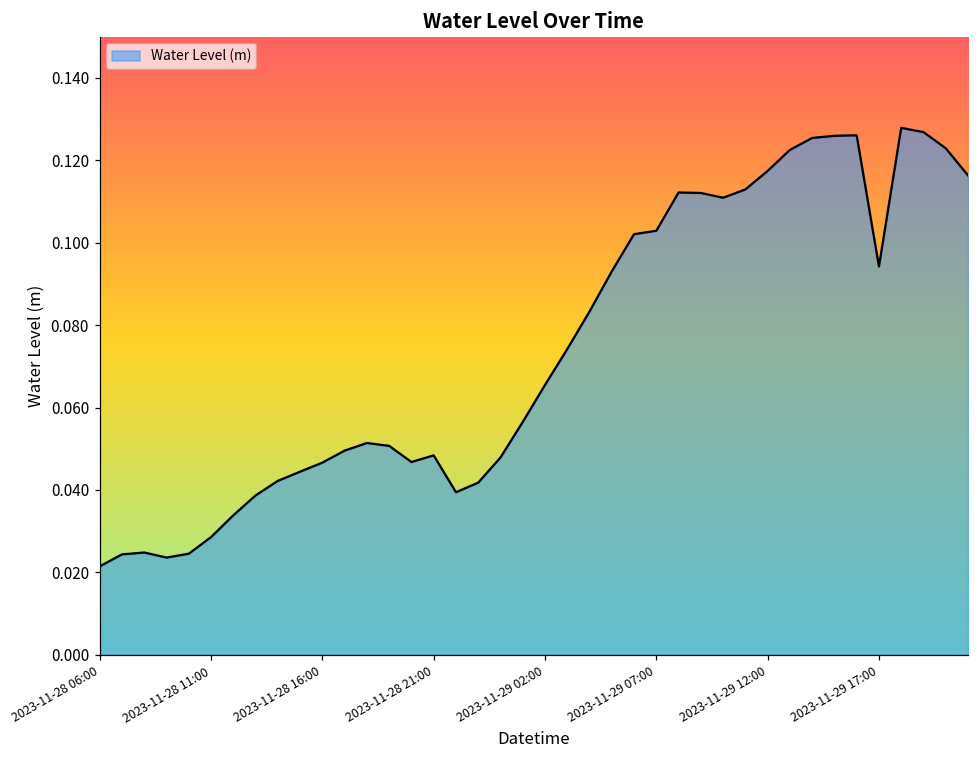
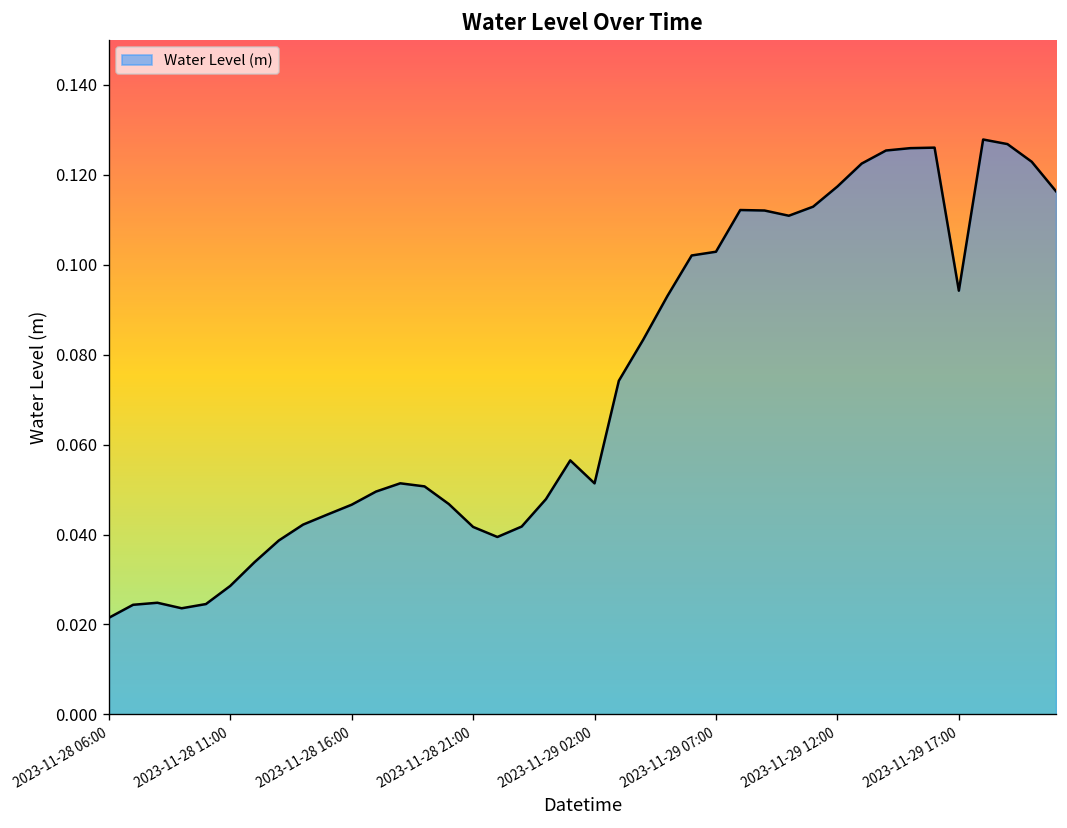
2023-11-28 21:00: 0.048 -> 0.042
2023-11-29 02:00: 0.065 -> 0.051
